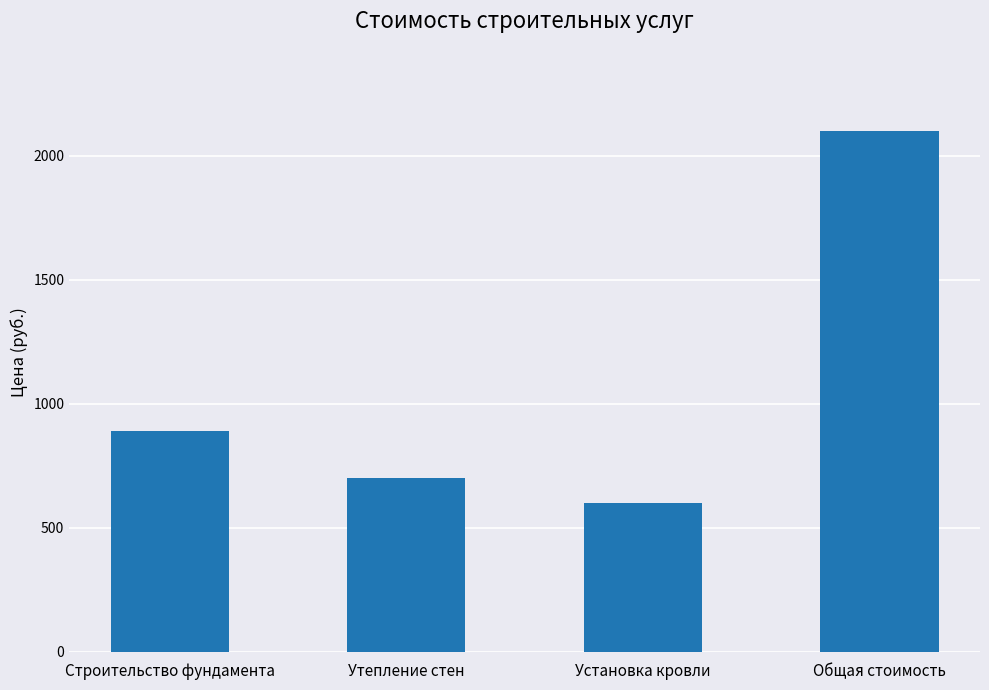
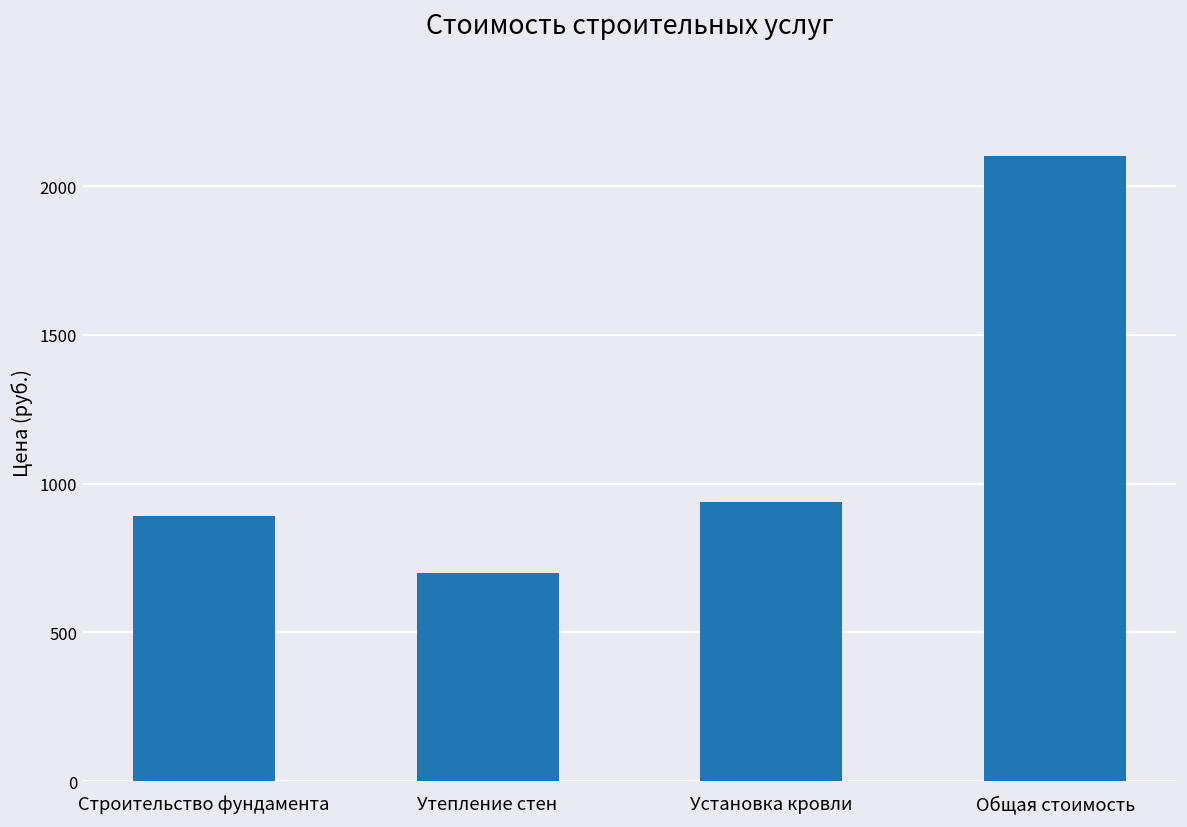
Установка кровли: 600 -> 940
